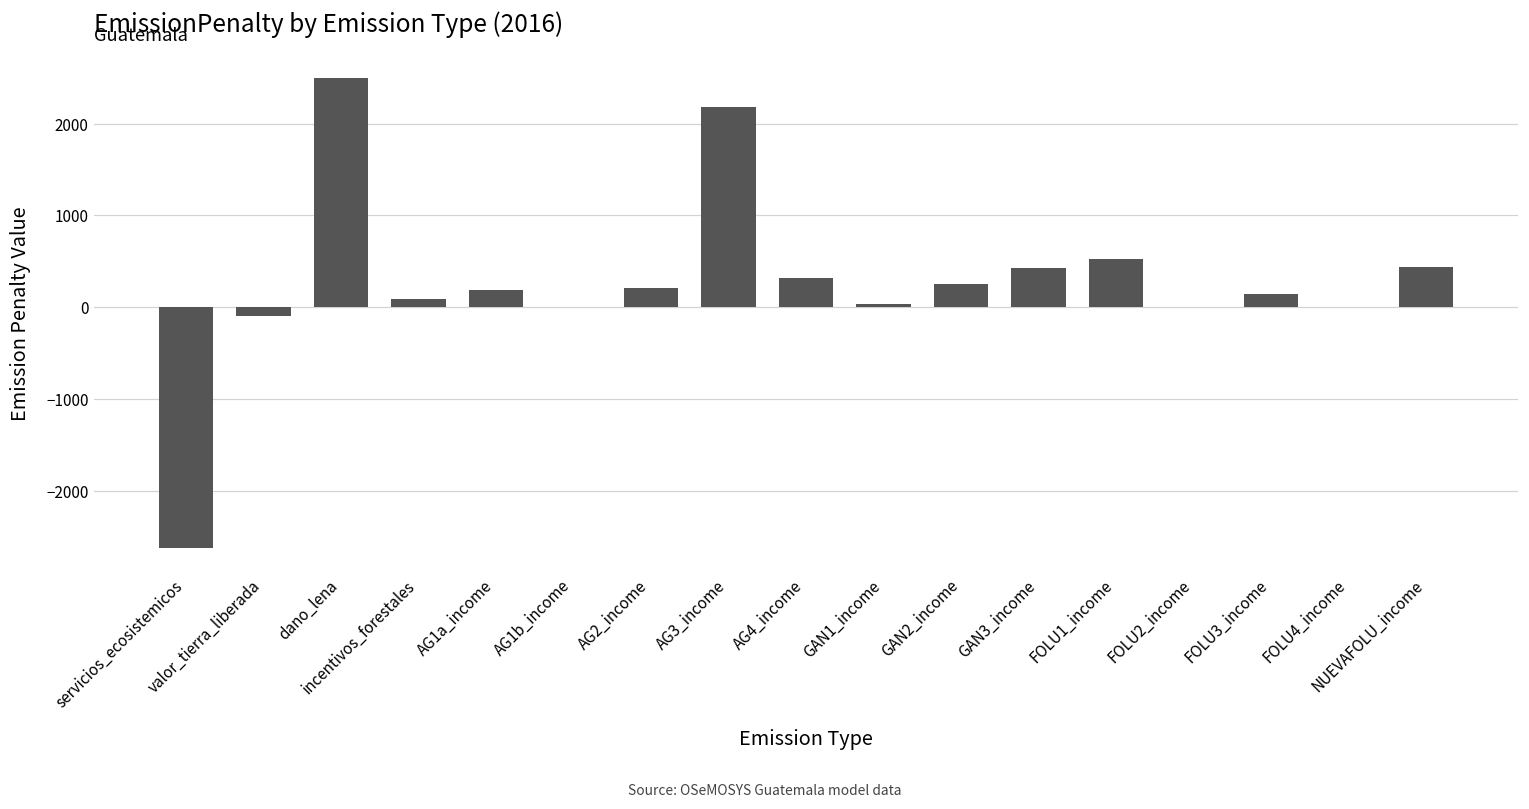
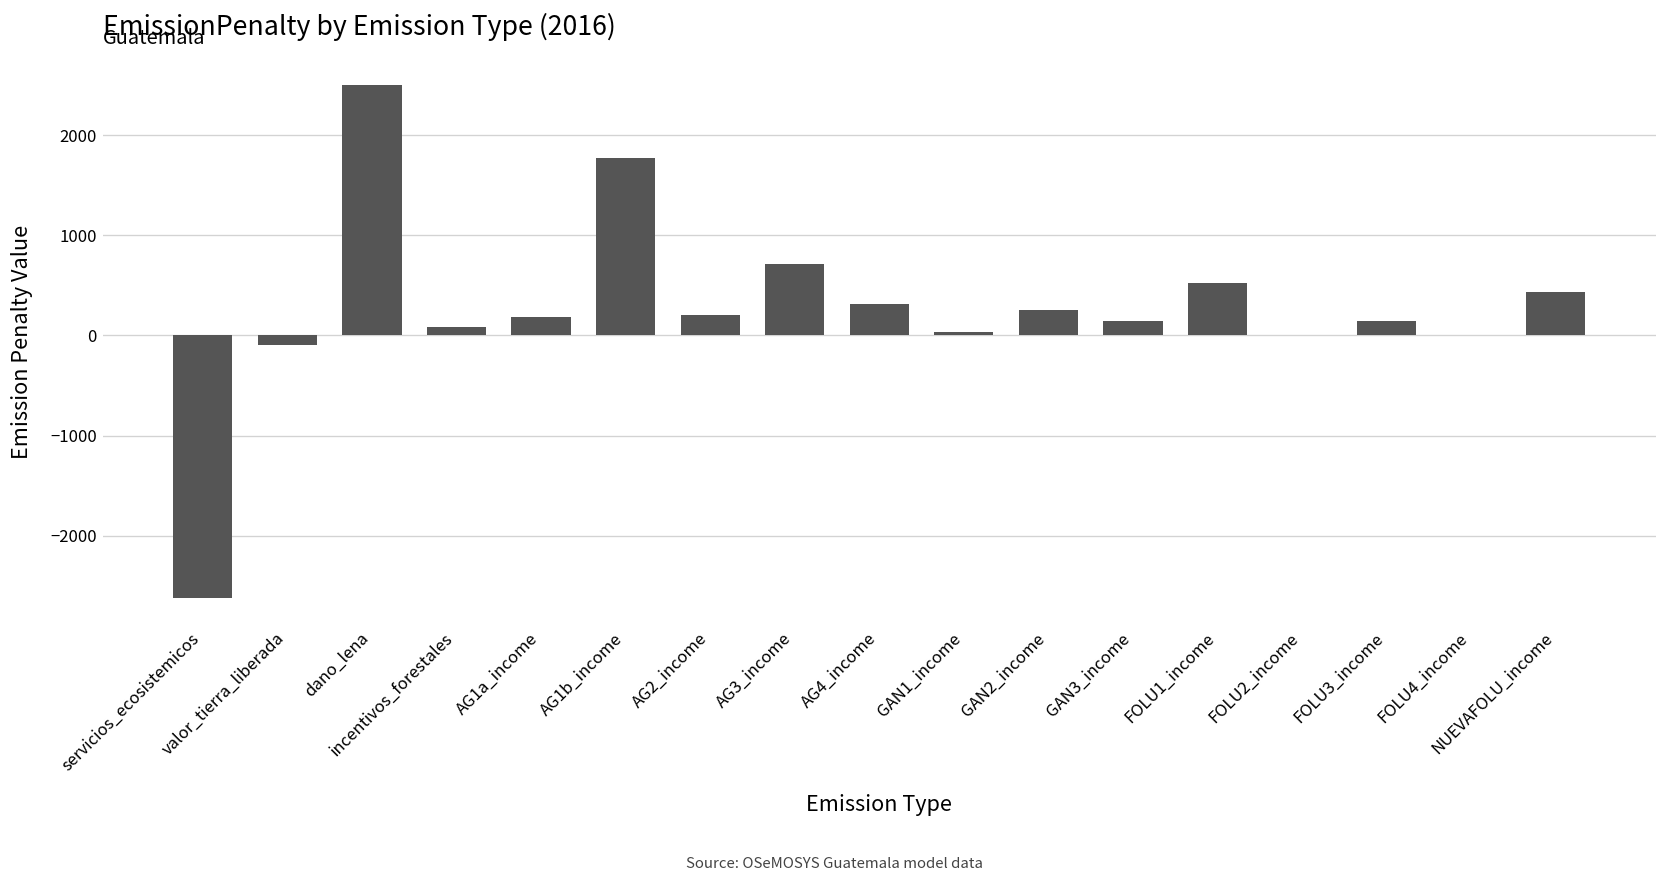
AG1b_income: 0 -> 1800
AG3_income: 2200 -> 700
GAN3_income: 400 -> 100
